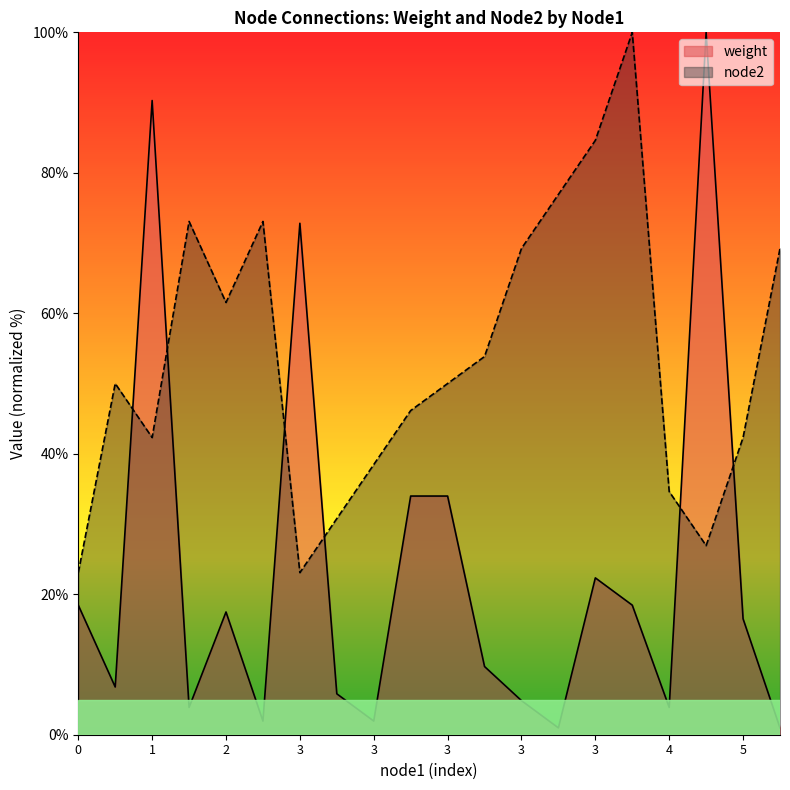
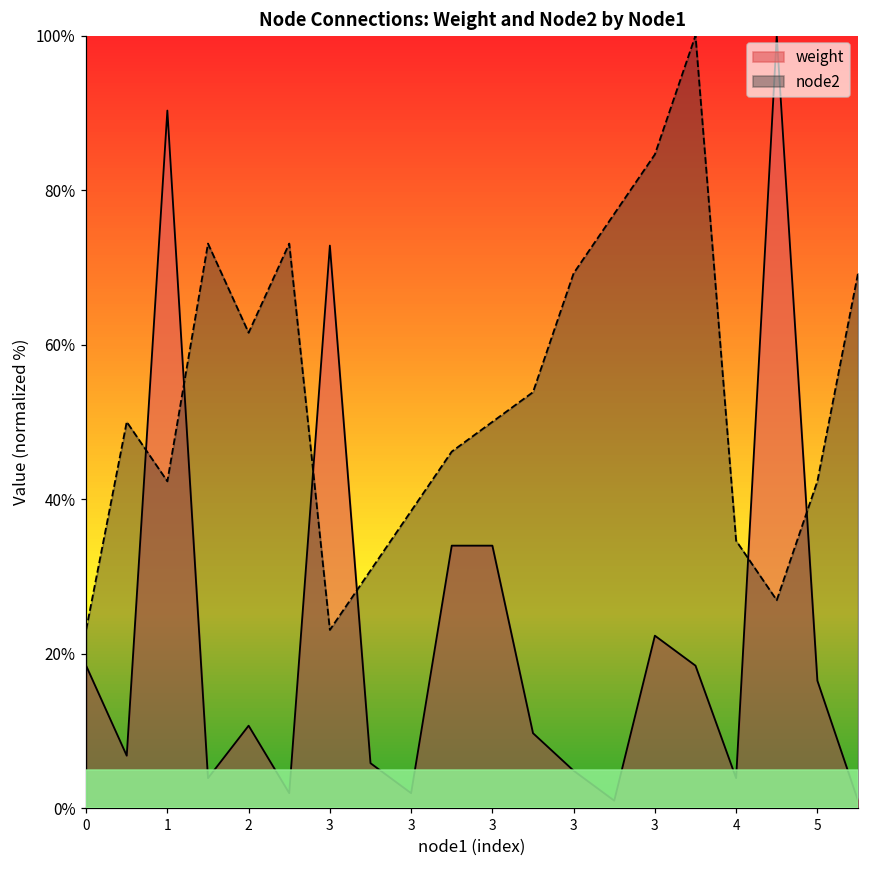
weight, 2: 17% -> 11%
